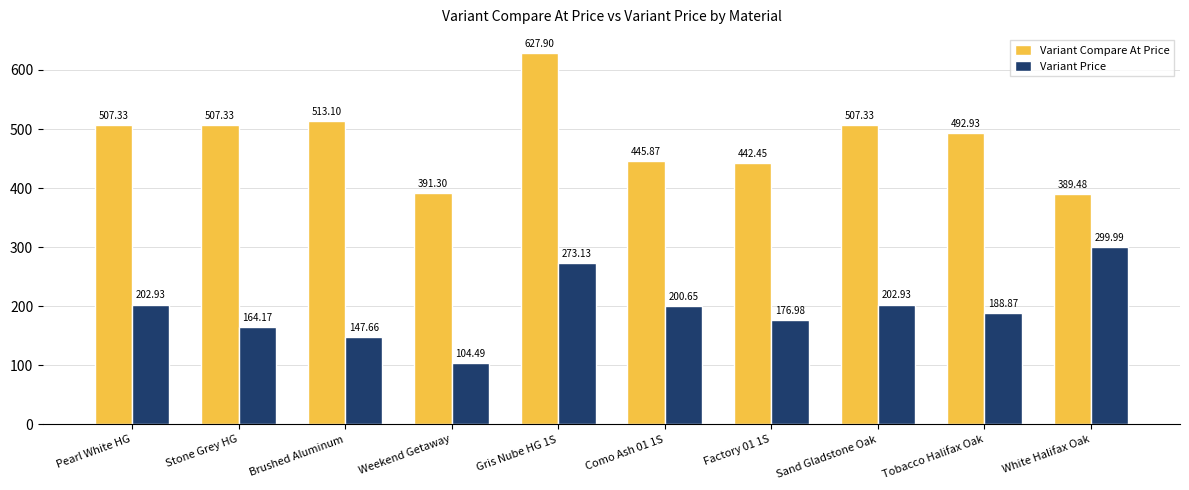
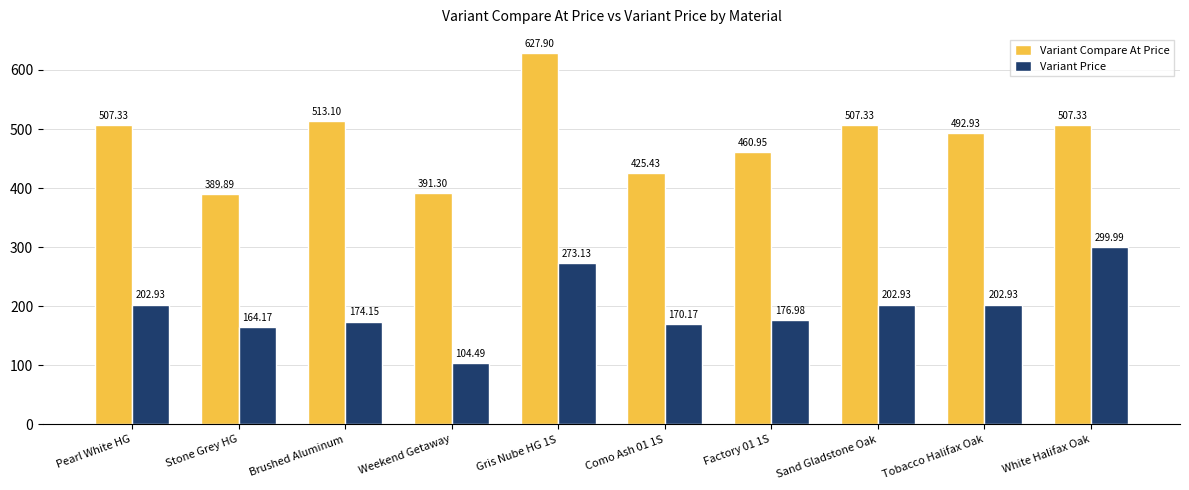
Variant Compare At Price, Stone Grey HG: 507.33 -> 389.89
Variant Price, Brushed Aluminum: 147.66 -> 174.15
Variant Compare At Price, Como Ash 01 1S: 445.87 -> 425.43
Variant Price, Como Ash 01 1S: 200.65 -> 170.17
Variant Compare At Price, Factory 01 1S: 442.45 -> 460.95
Variant Price, Tobacco Halifax Oak: 188.87 -> 202.93
Variant Compare At Price, White Halifax Oak: 389.48 -> 507.33
